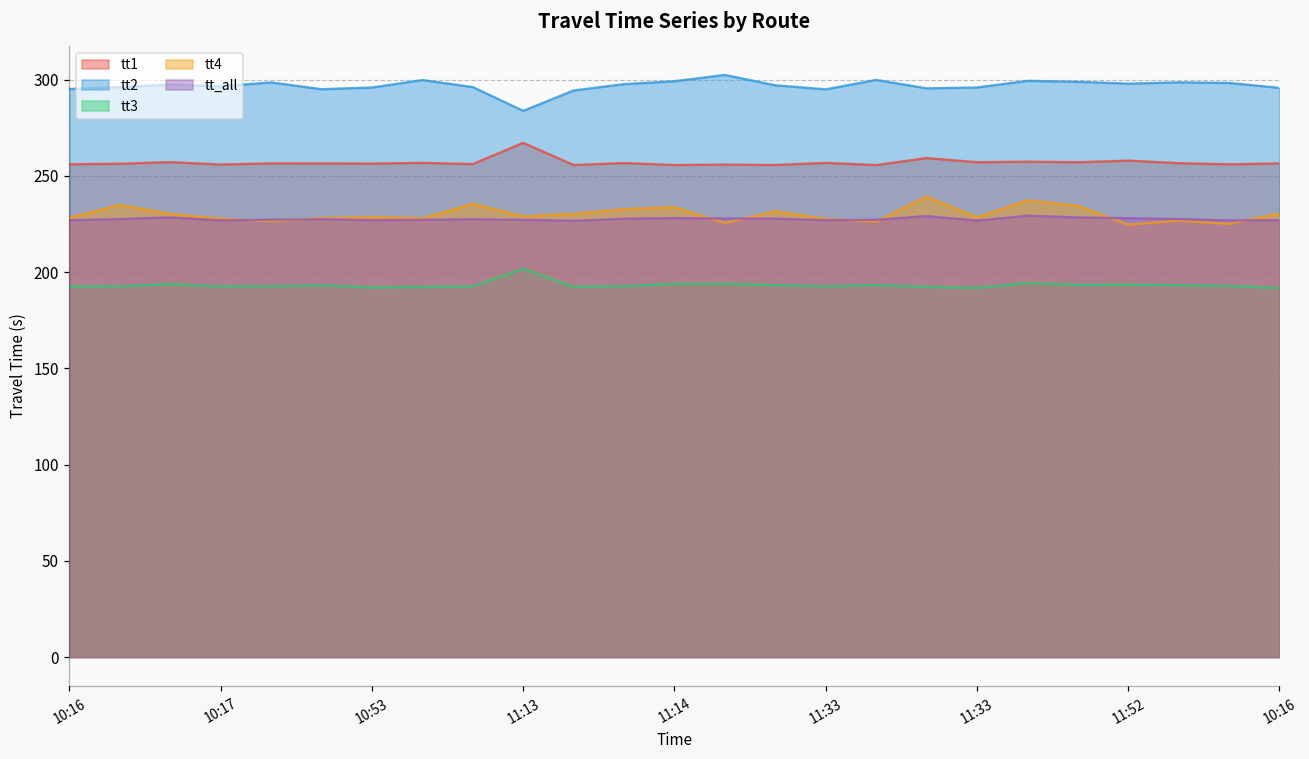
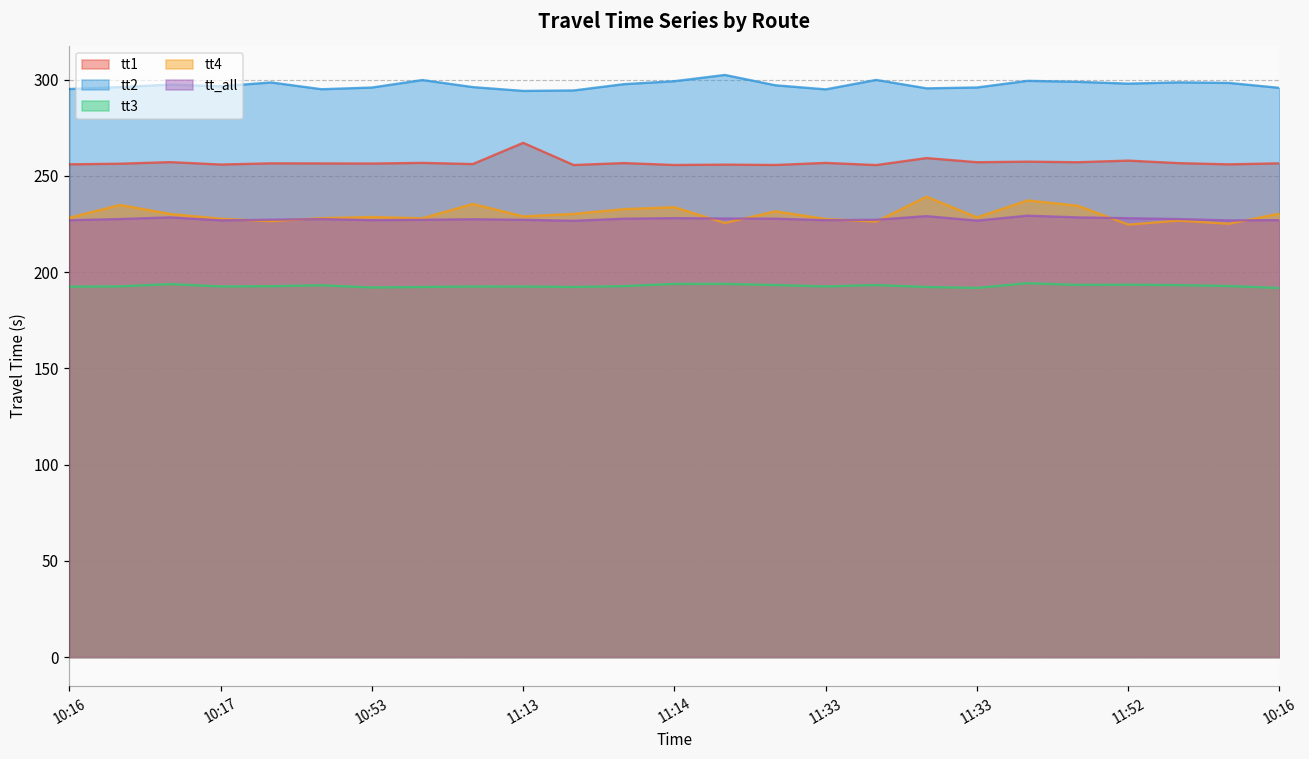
tt2, 11:13: 284 -> 294
tt3, 11:13: 202 -> 193
